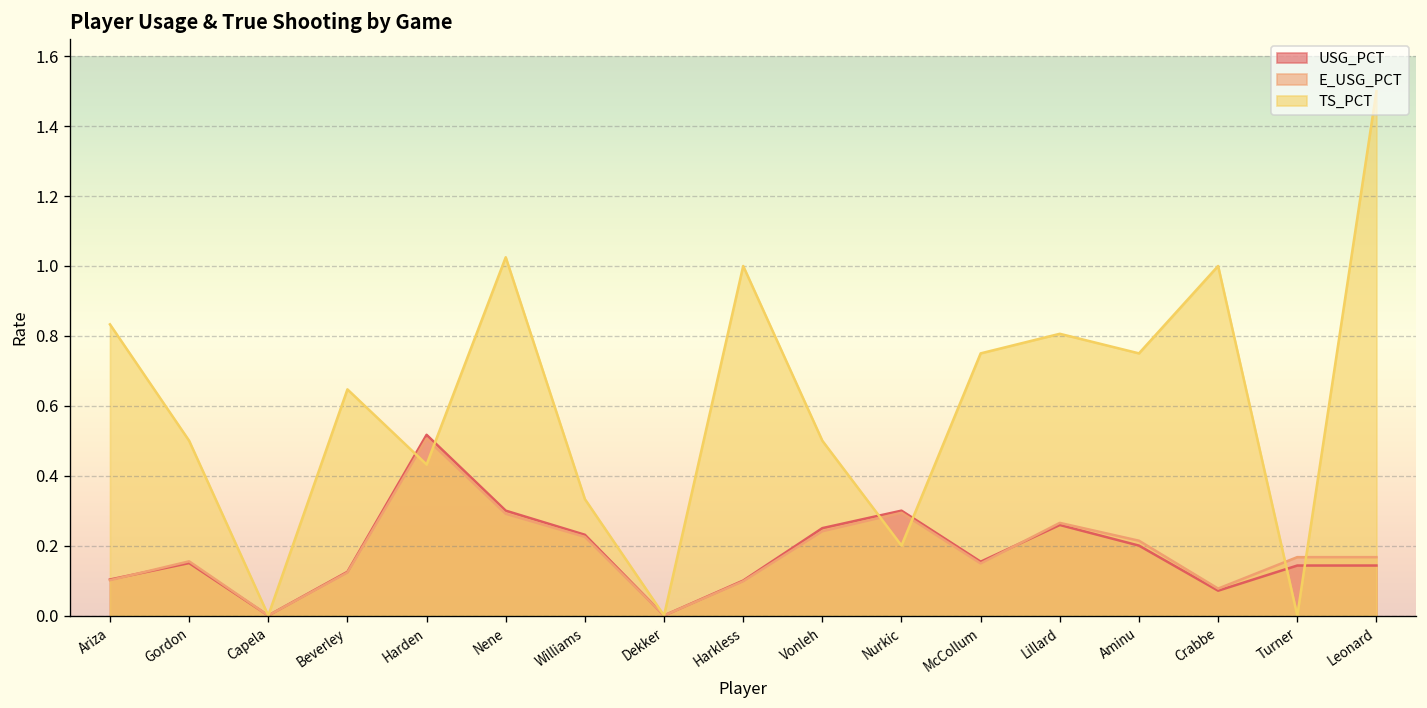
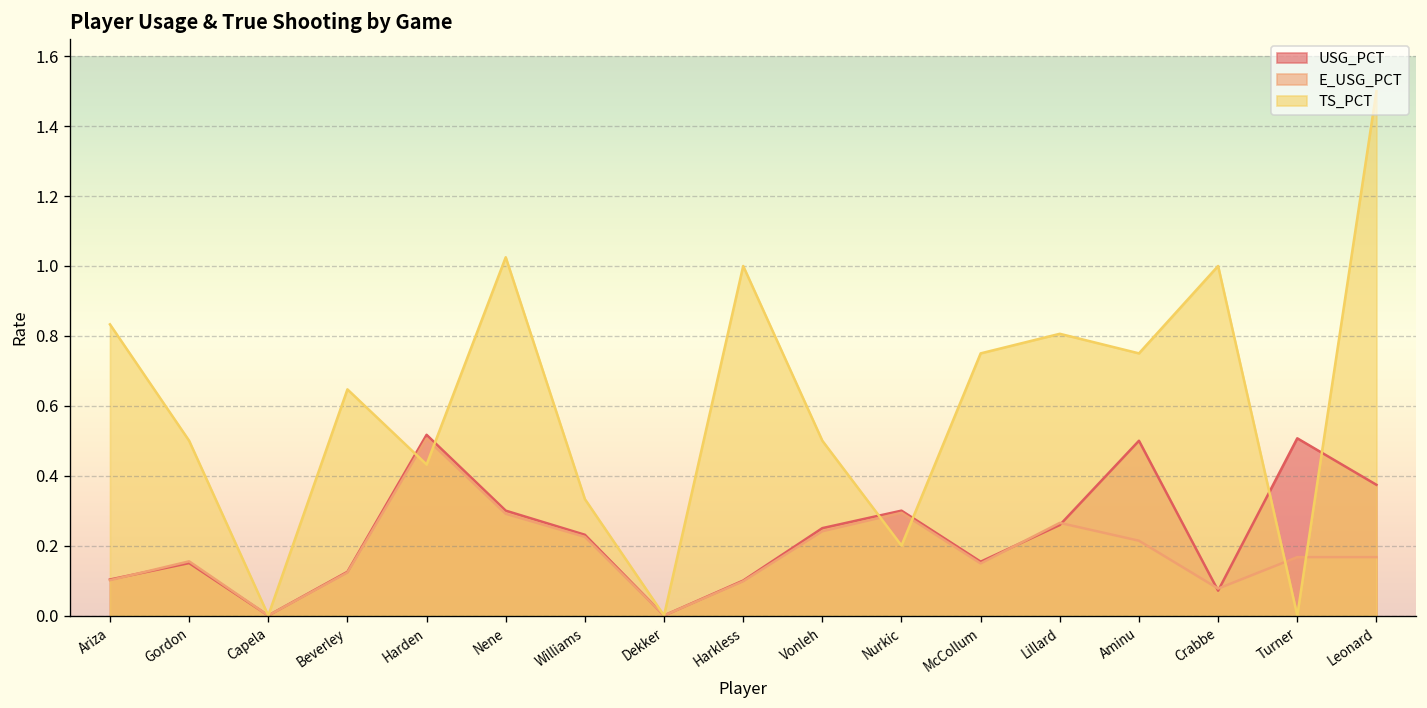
USG_PCT, Aminu: 0.2 -> 0.5
USG_PCT, Turner: 0.14 -> 0.51
USG_PCT, Leonard: 0.14 -> 0.37
